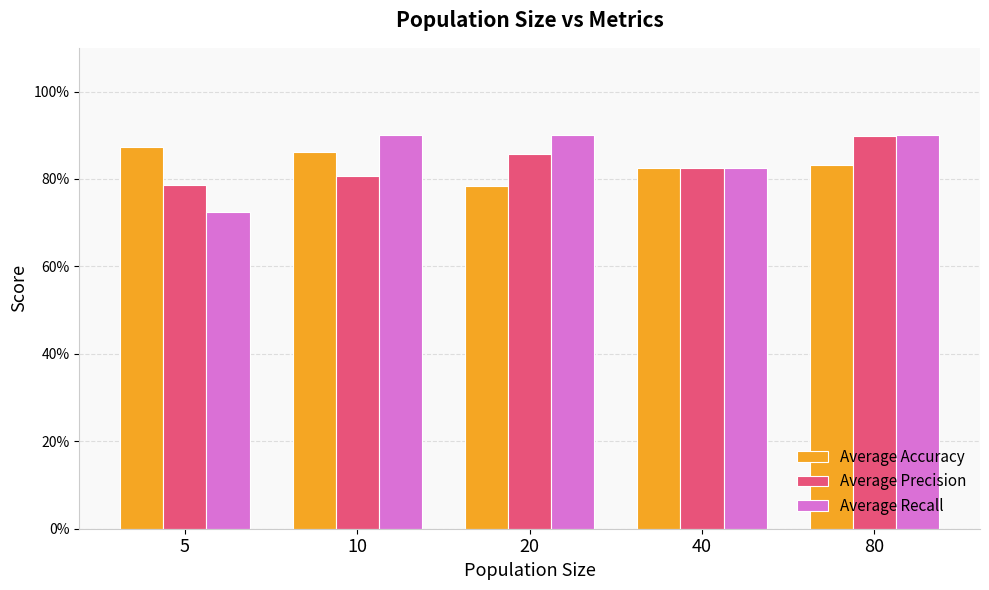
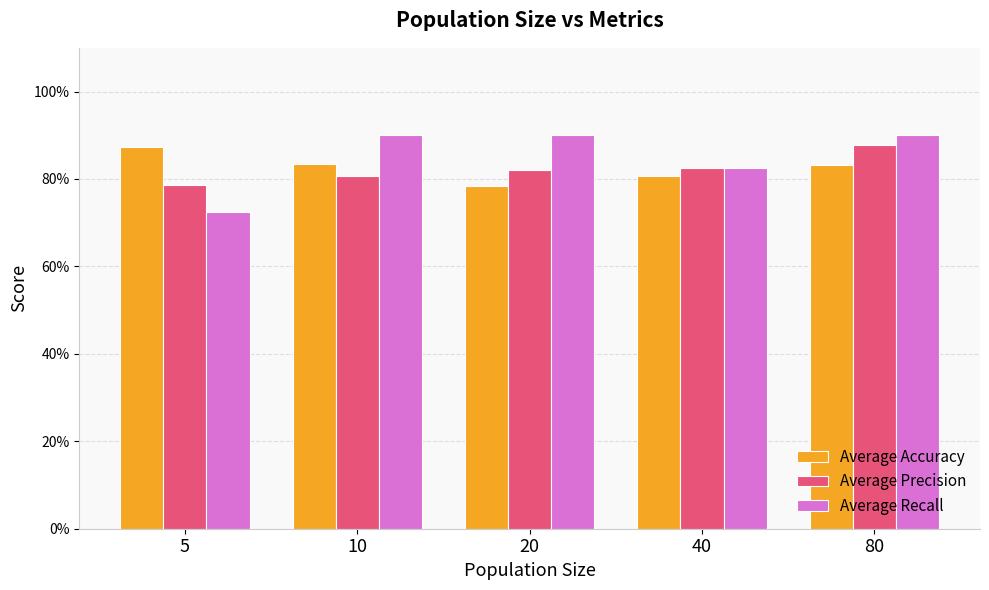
Average Accuracy, 10: 86% -> 83%
Average Precision, 20: 86% -> 82%
Average Accuracy, 40: 83% -> 81%
Average Precision, 80: 90% -> 88%
